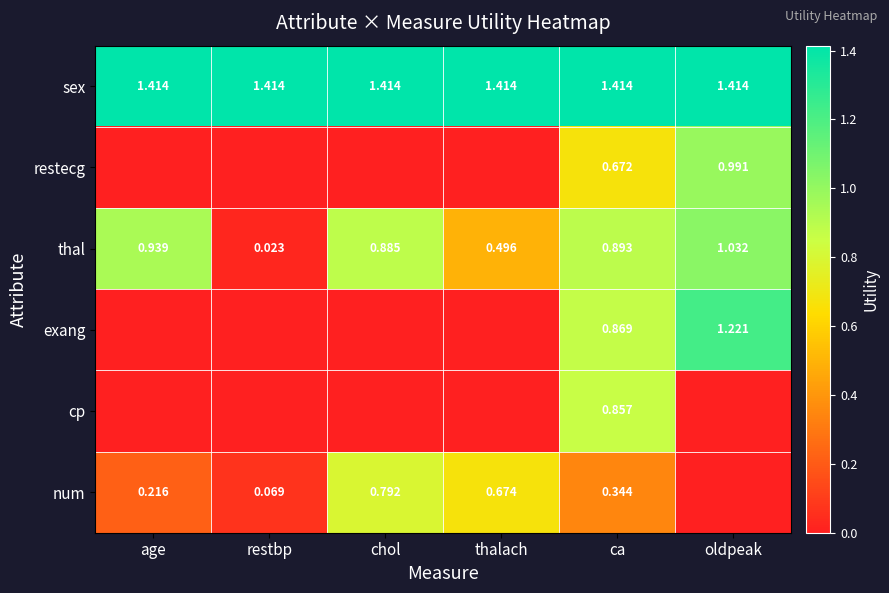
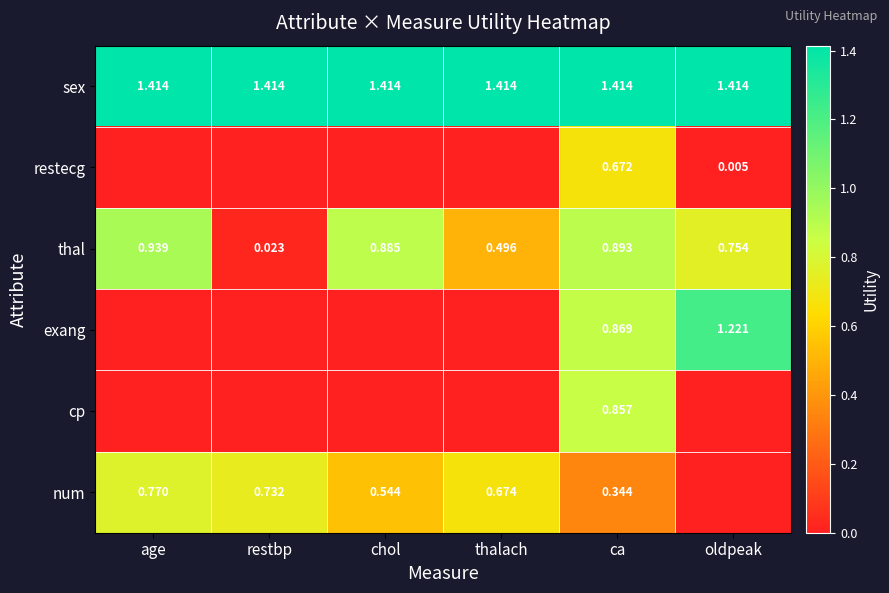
restecg, oldpeak: 0.991 -> 0.005
thal, oldpeak: 1.032 -> 0.754
num, age: 0.216 -> 0.770
num, restbp: 0.069 -> 0.732
num, chol: 0.792 -> 0.544
